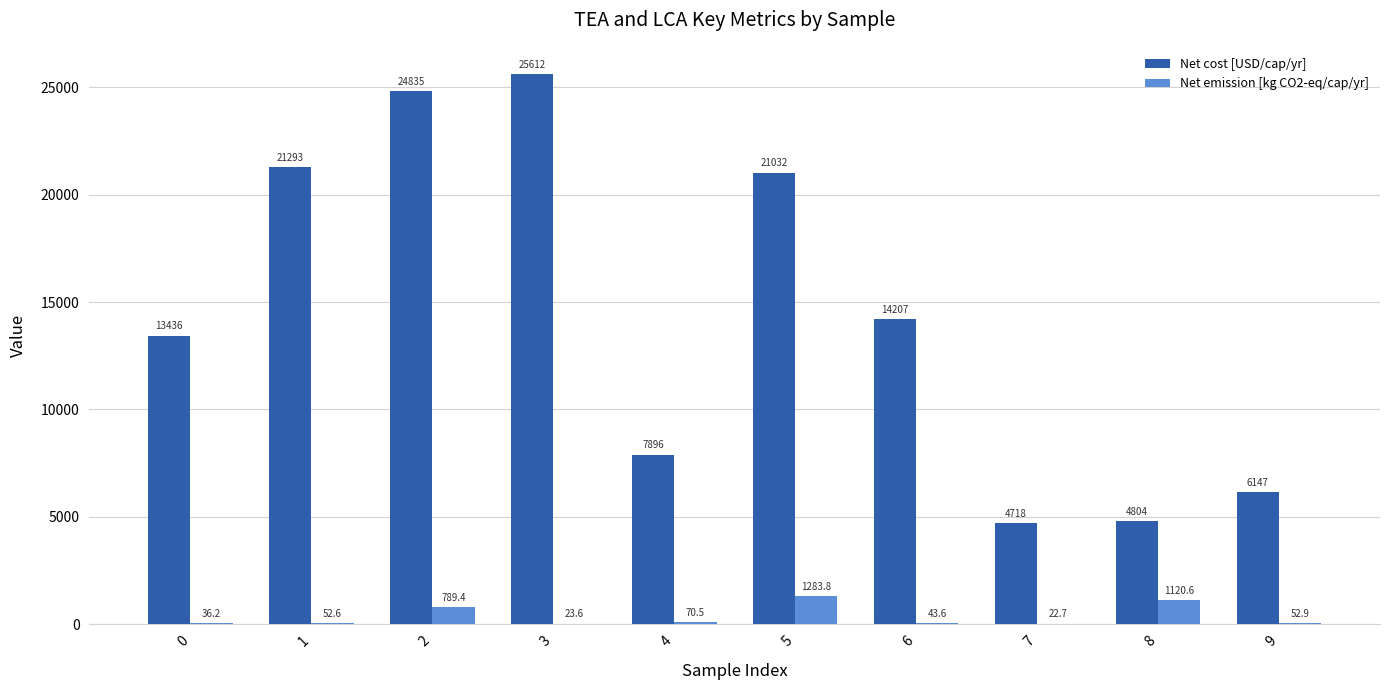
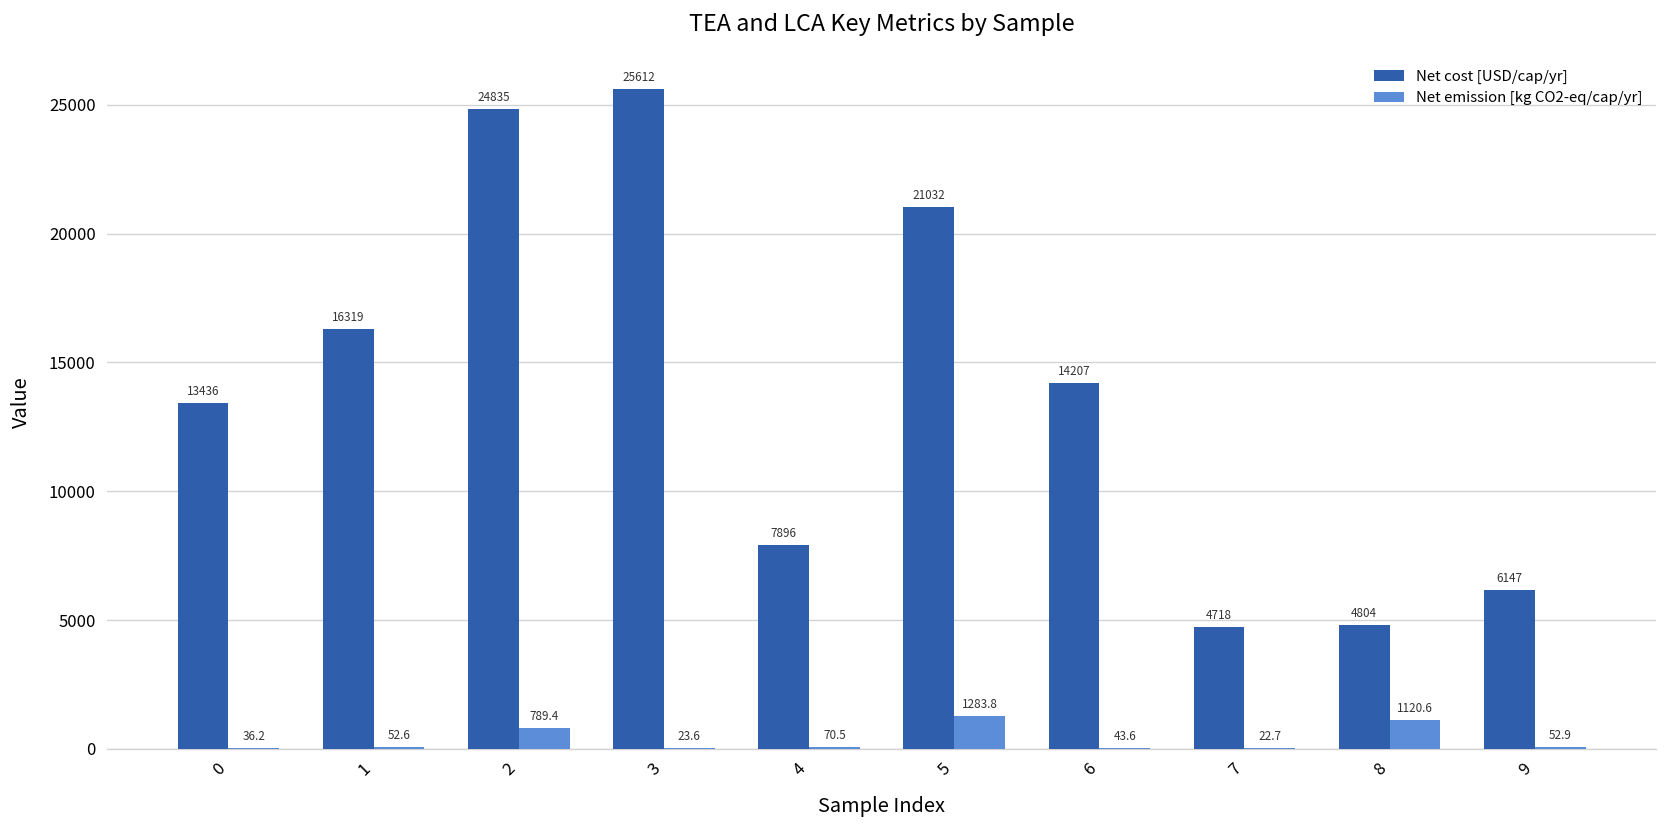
Net cost [USD/cap/yr], 1: 21293 -> 16319
